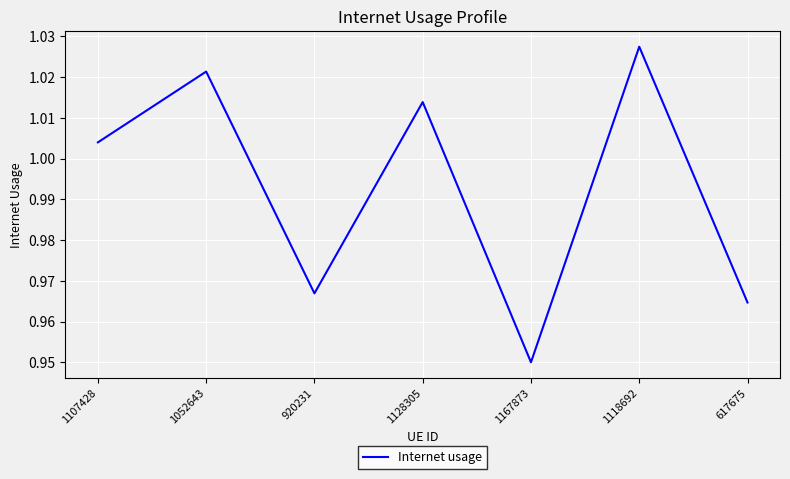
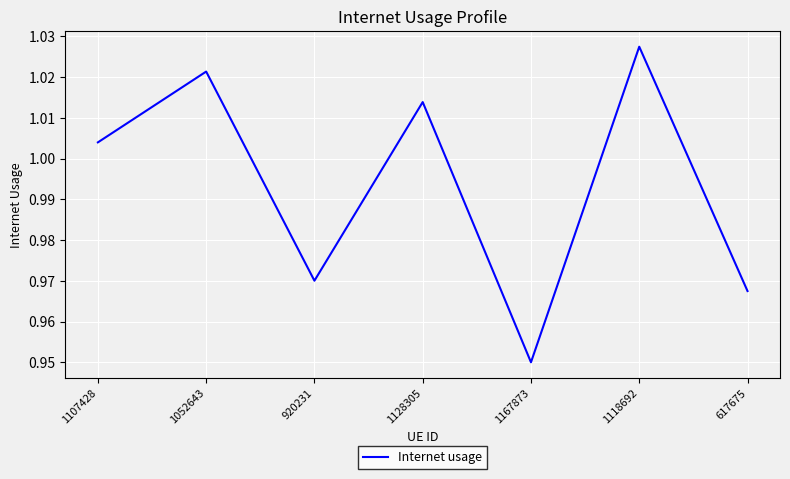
920231: 0.967 -> 0.970
617675: 0.965 -> 0.967
